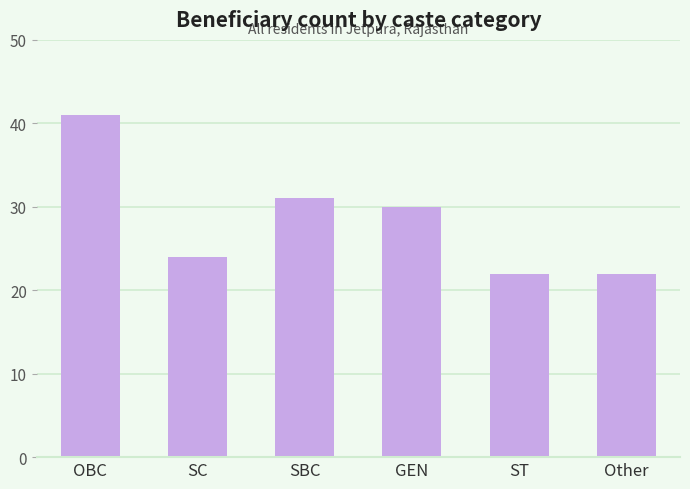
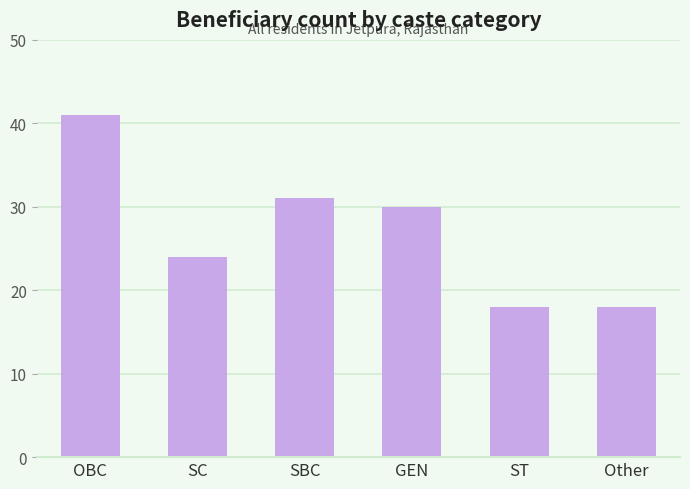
ST: 22 -> 18
Other: 22 -> 18
